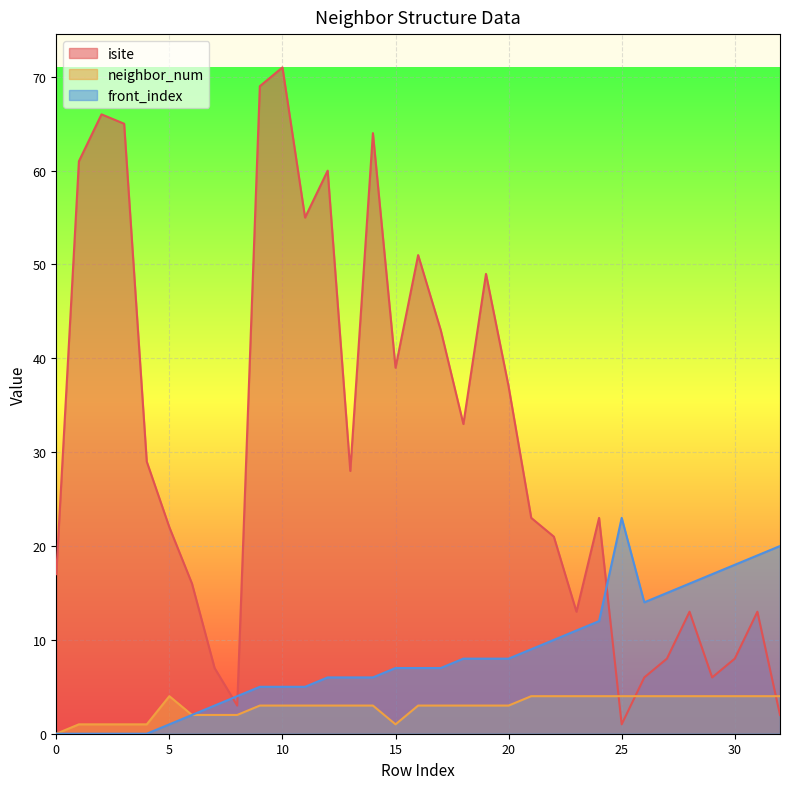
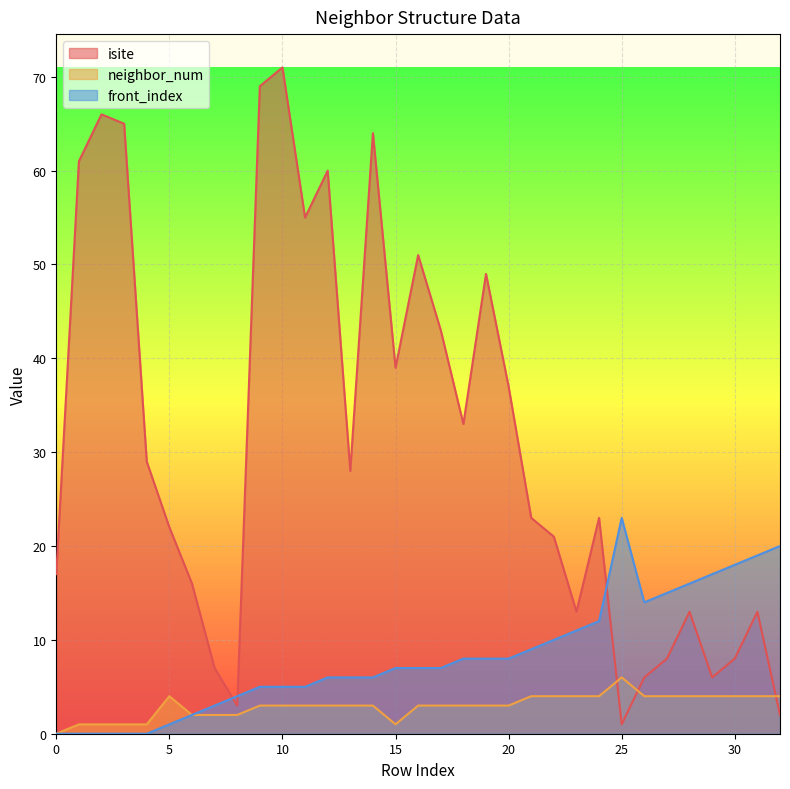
neighbor_num, 25: 4 -> 6
